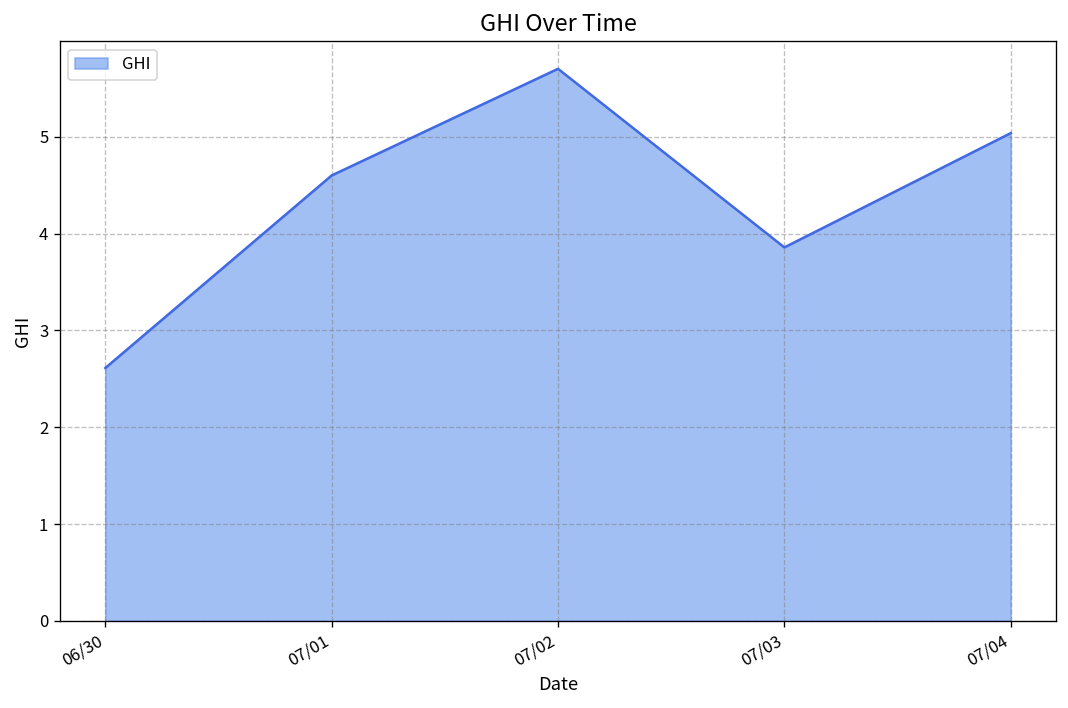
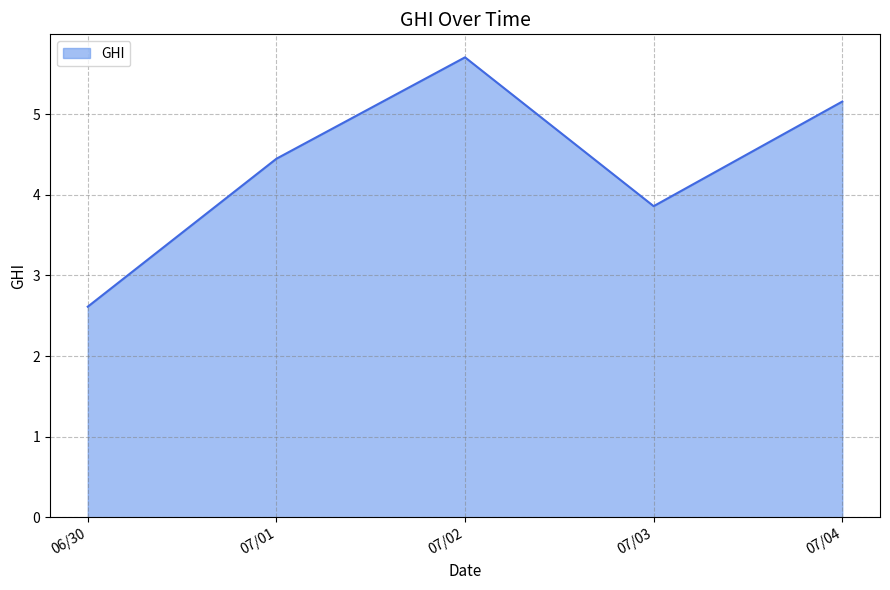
07/01: 4.6 -> 4.4
07/04: 5.0 -> 5.2
